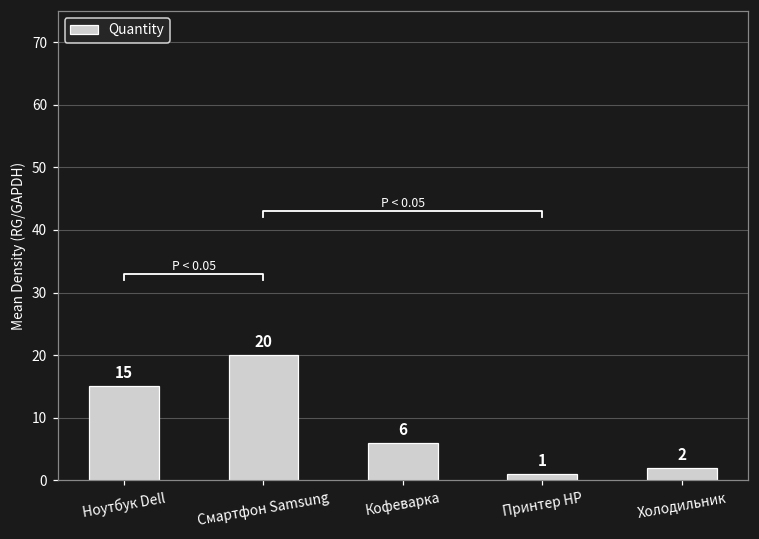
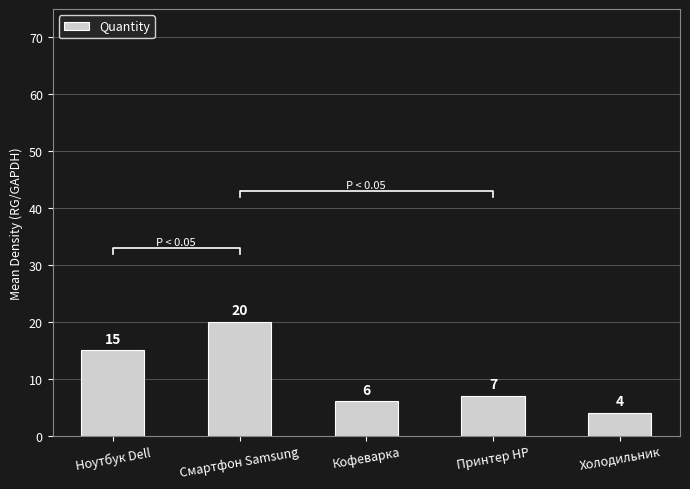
Quantity, Принтер HP: 1 -> 7
Quantity, Холодильник: 2 -> 4
